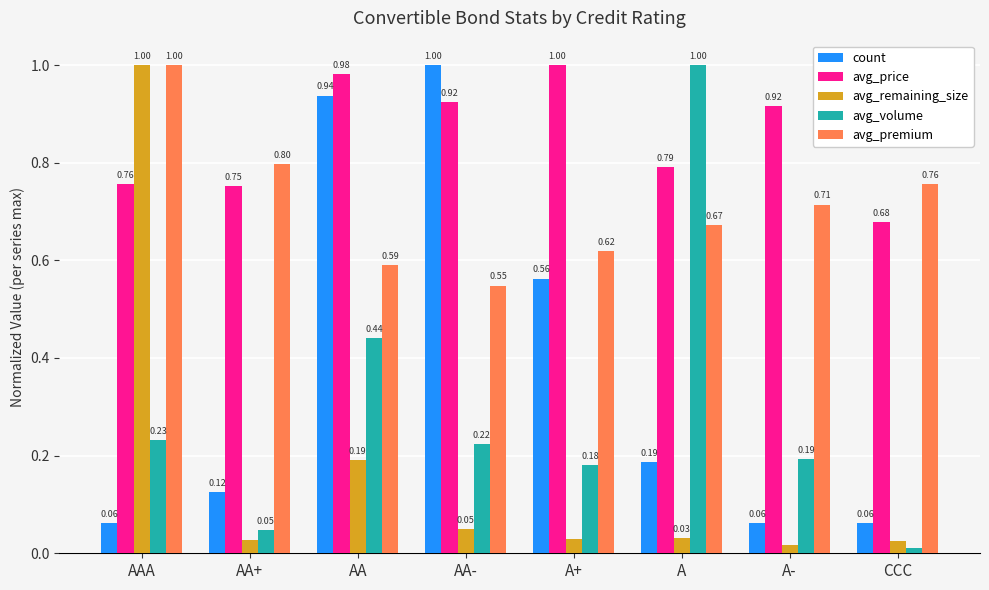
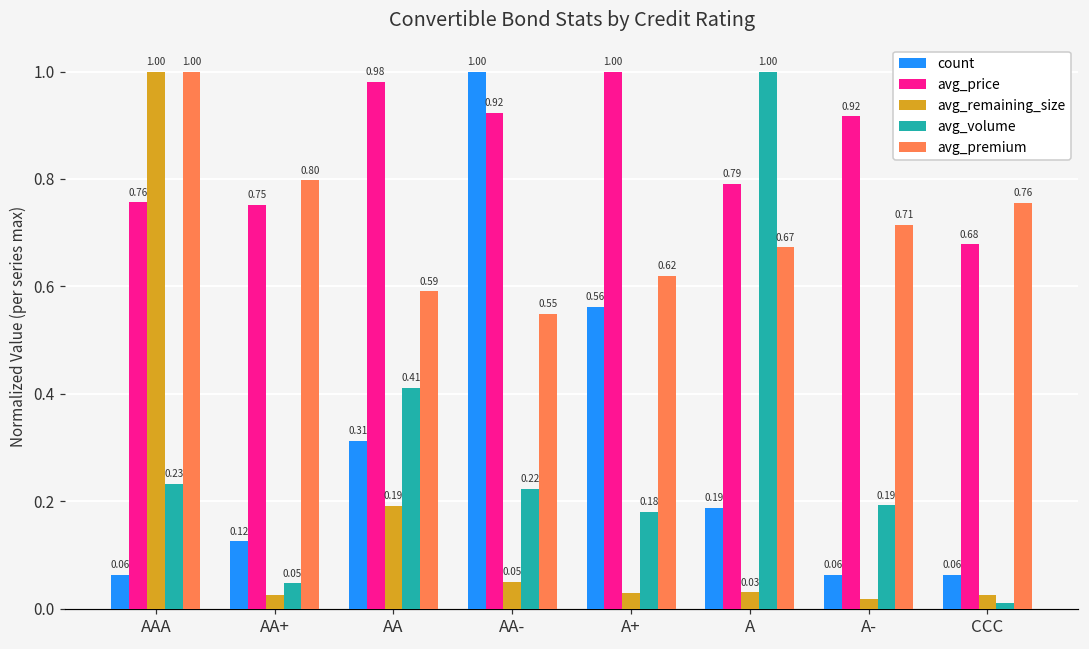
count, AA: 0.94 -> 0.31
avg_volume, AA: 0.44 -> 0.41
